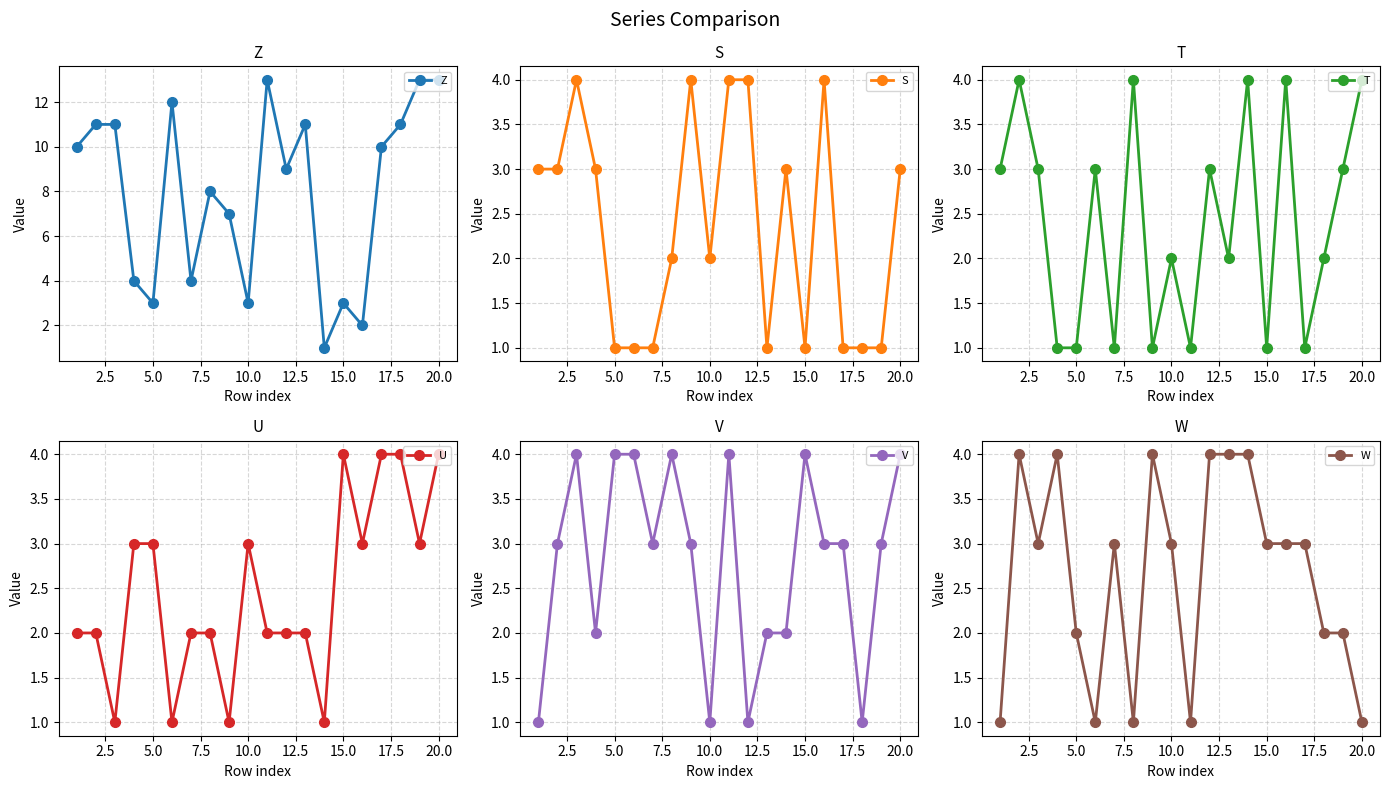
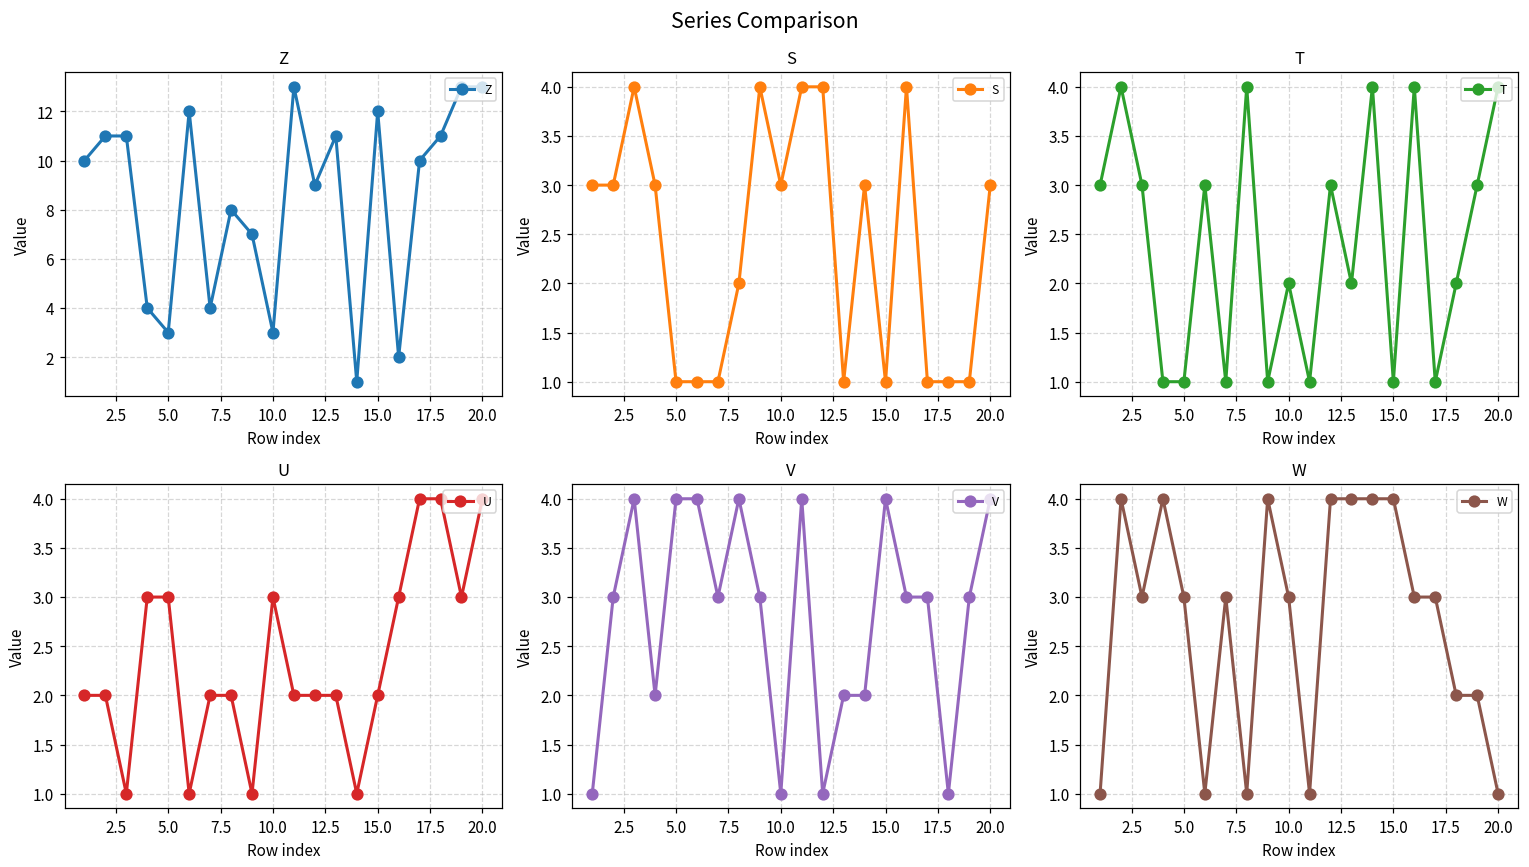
Z, 15.0: 3 -> 12
S, 10.0: 2 -> 3
U, 15.0: 4 -> 2
W, 5.0: 2 -> 3
W, 15.0: 3 -> 4
